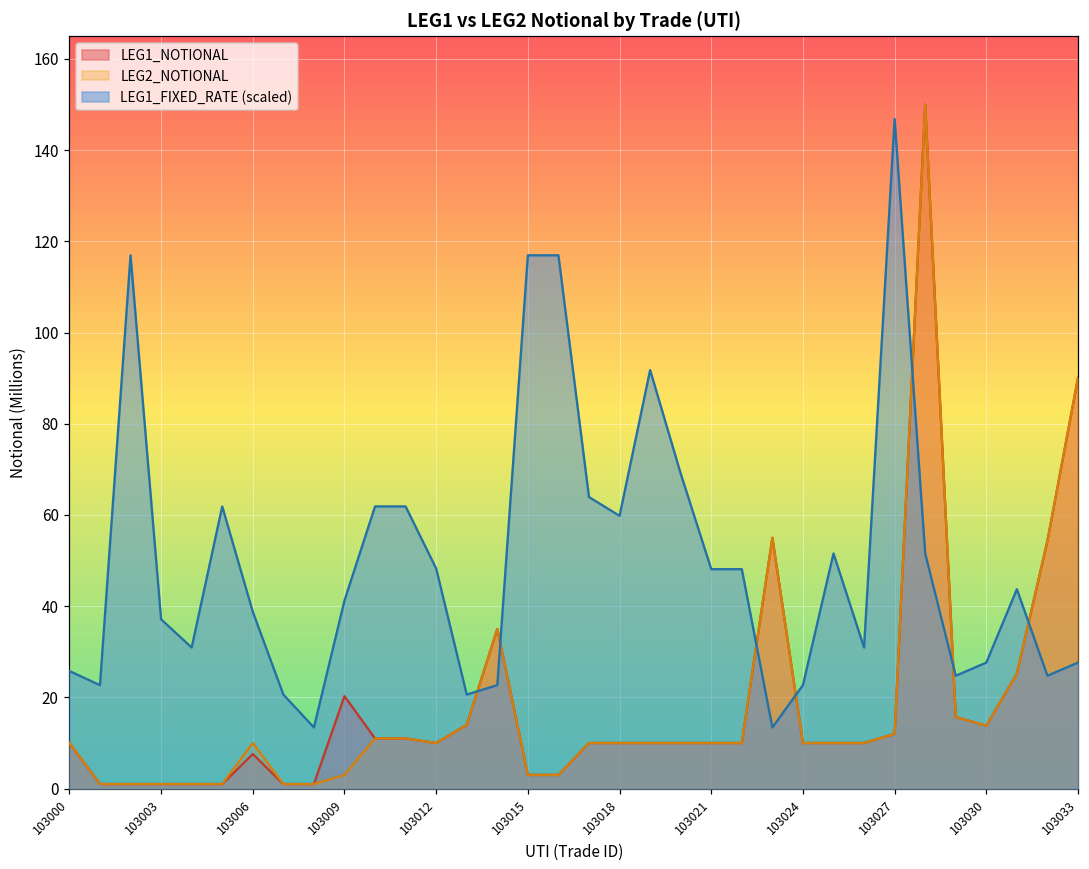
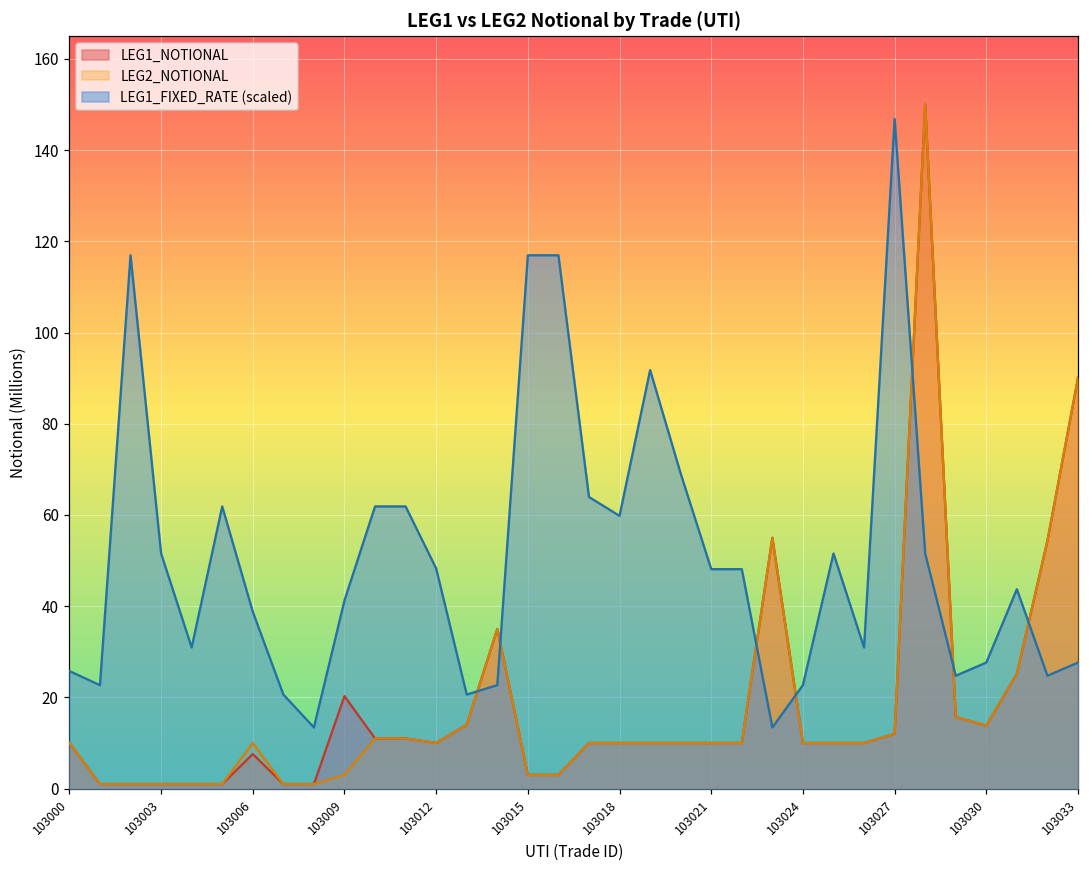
LEG1_FIXED_RATE (scaled), 103003: 37 -> 52
